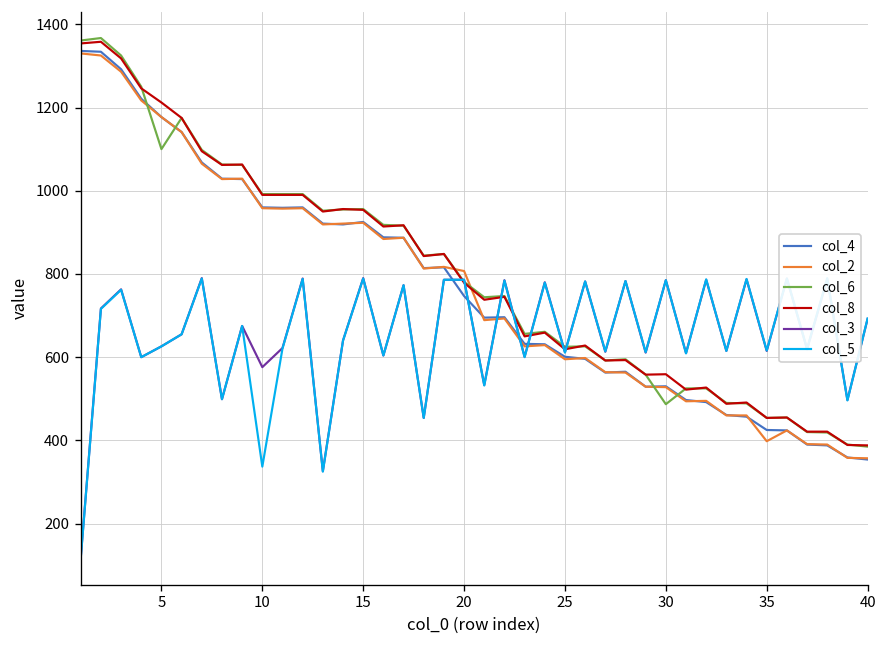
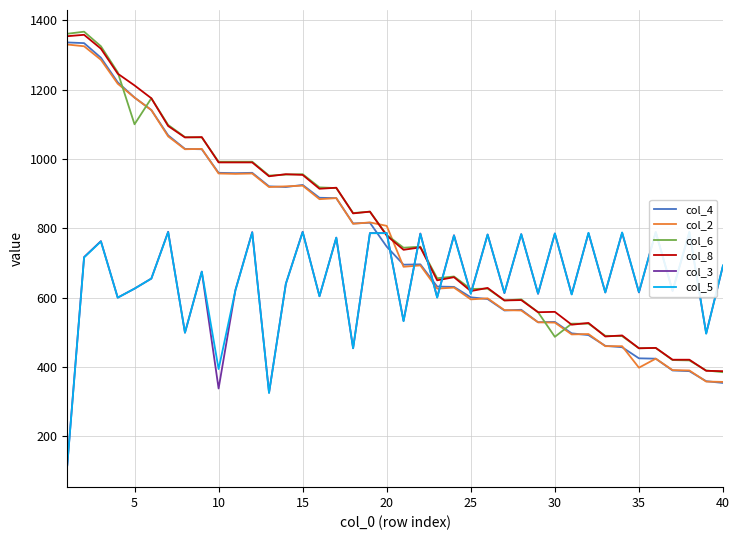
col_3, 10: 580 -> 340
col_5, 10: 340 -> 390
